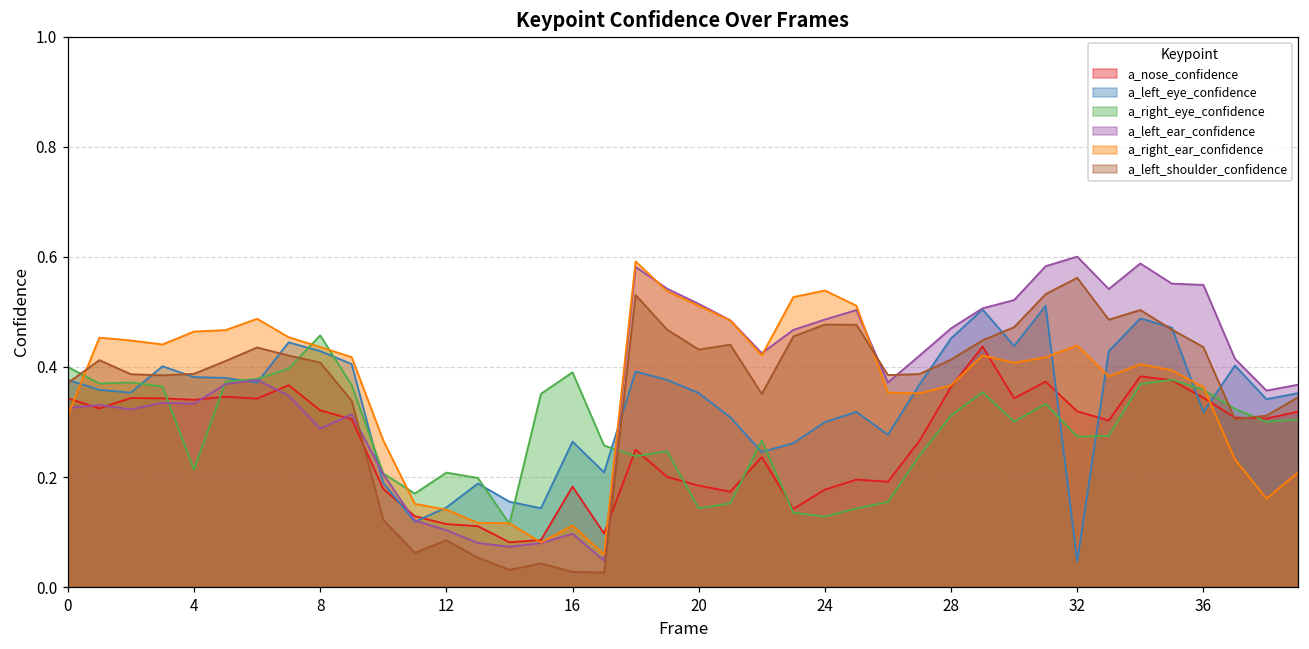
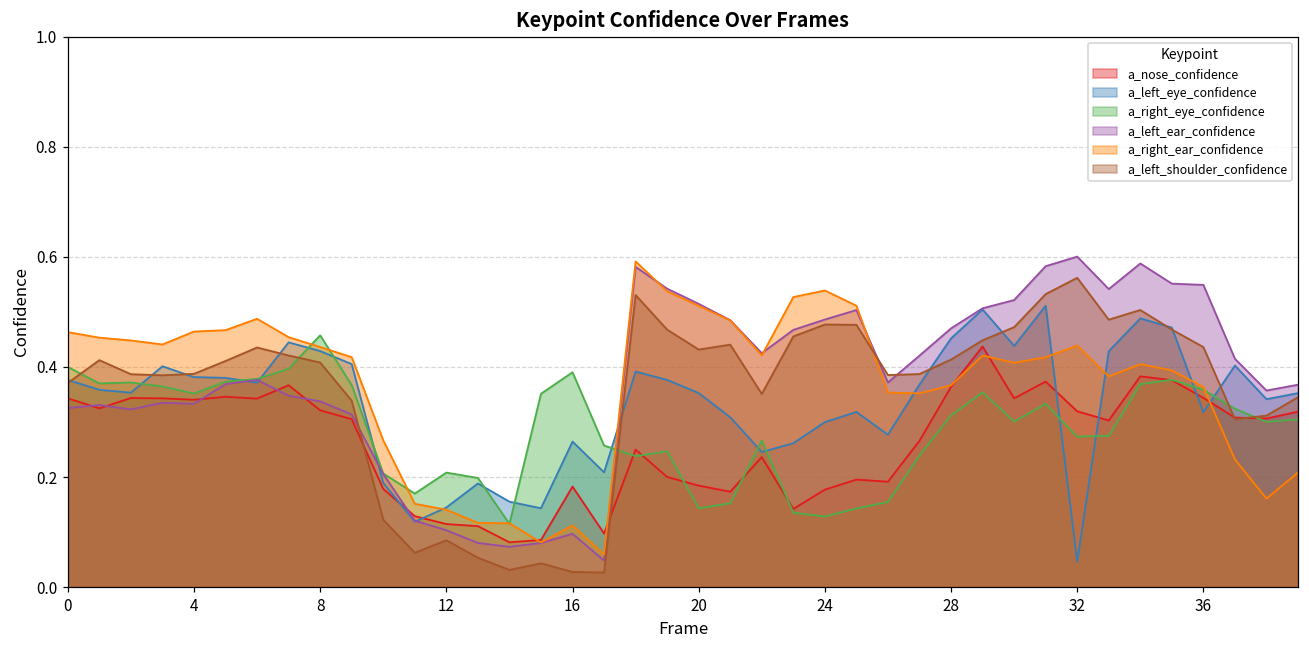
a_right_ear_confidence, 0: 0.31 -> 0.46
a_right_eye_confidence, 4: 0.21 -> 0.35
a_left_ear_confidence, 8: 0.29 -> 0.34
